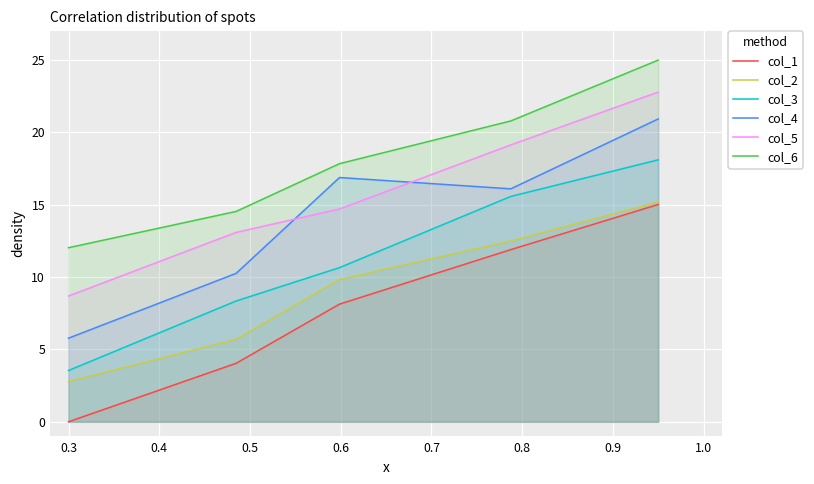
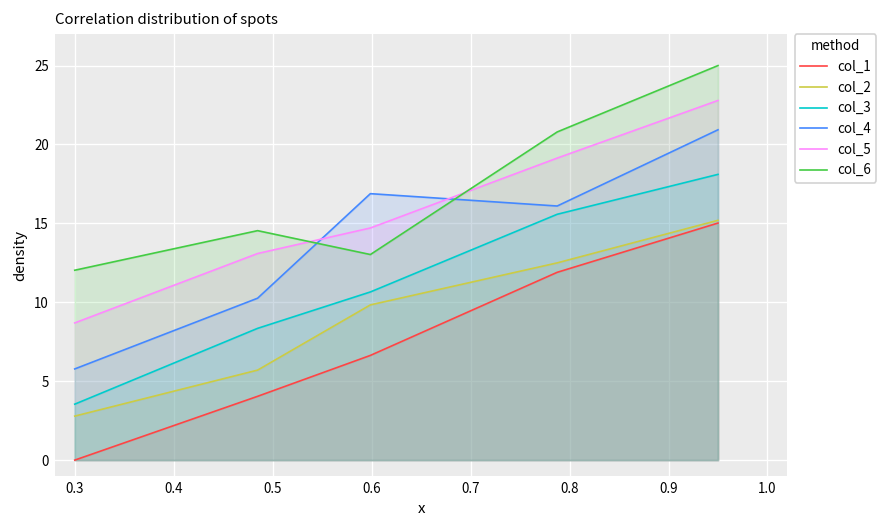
col_1, 0.6: 8.1 -> 6.6
col_6, 0.6: 17.8 -> 13.0
